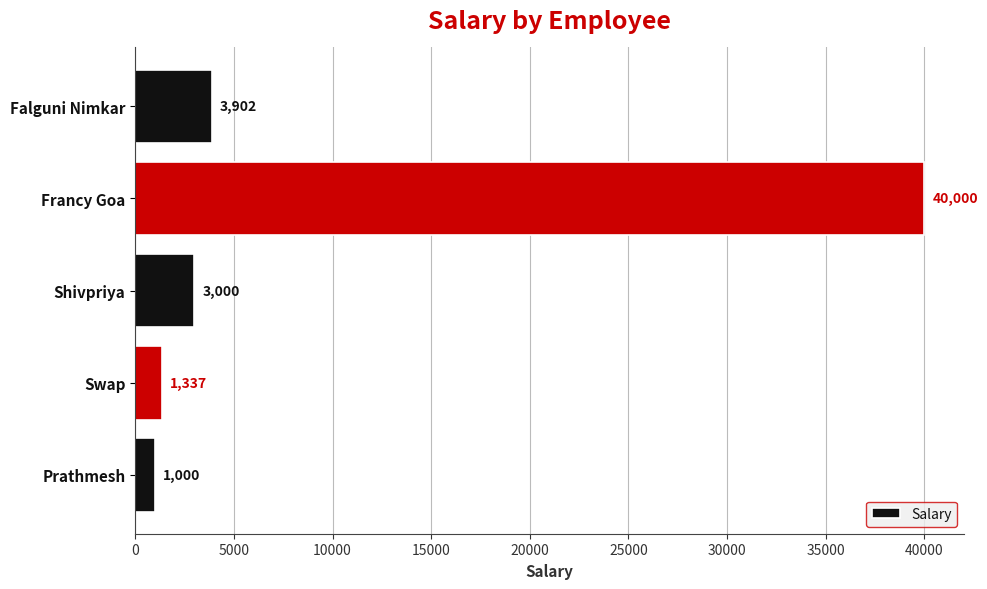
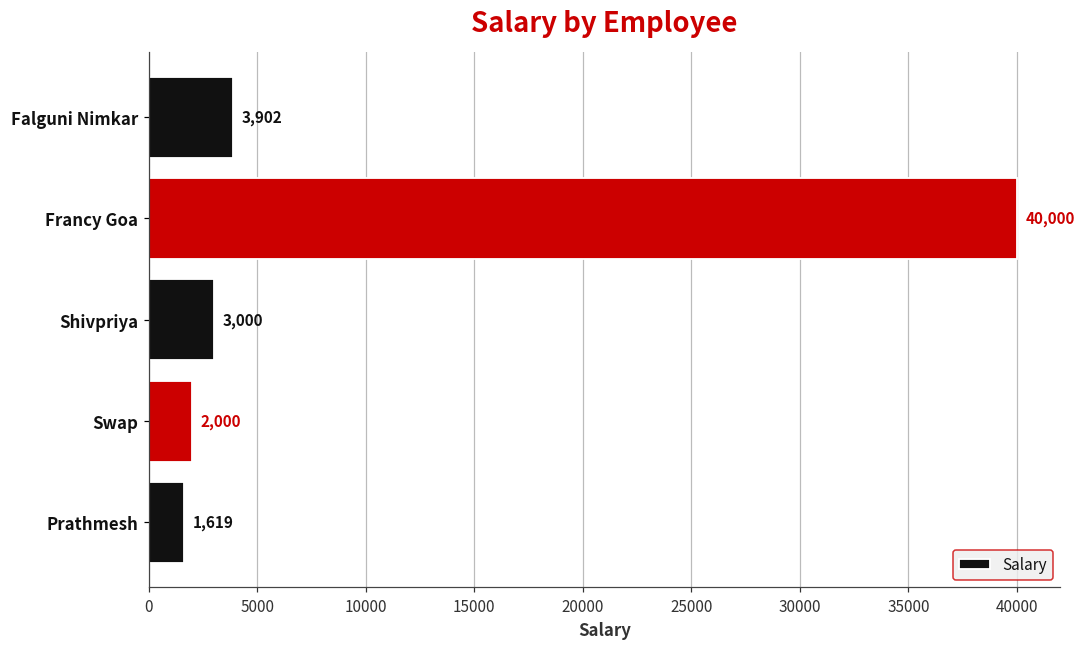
Swap: 1,337 -> 2,000
Prathmesh: 1,000 -> 1,619
